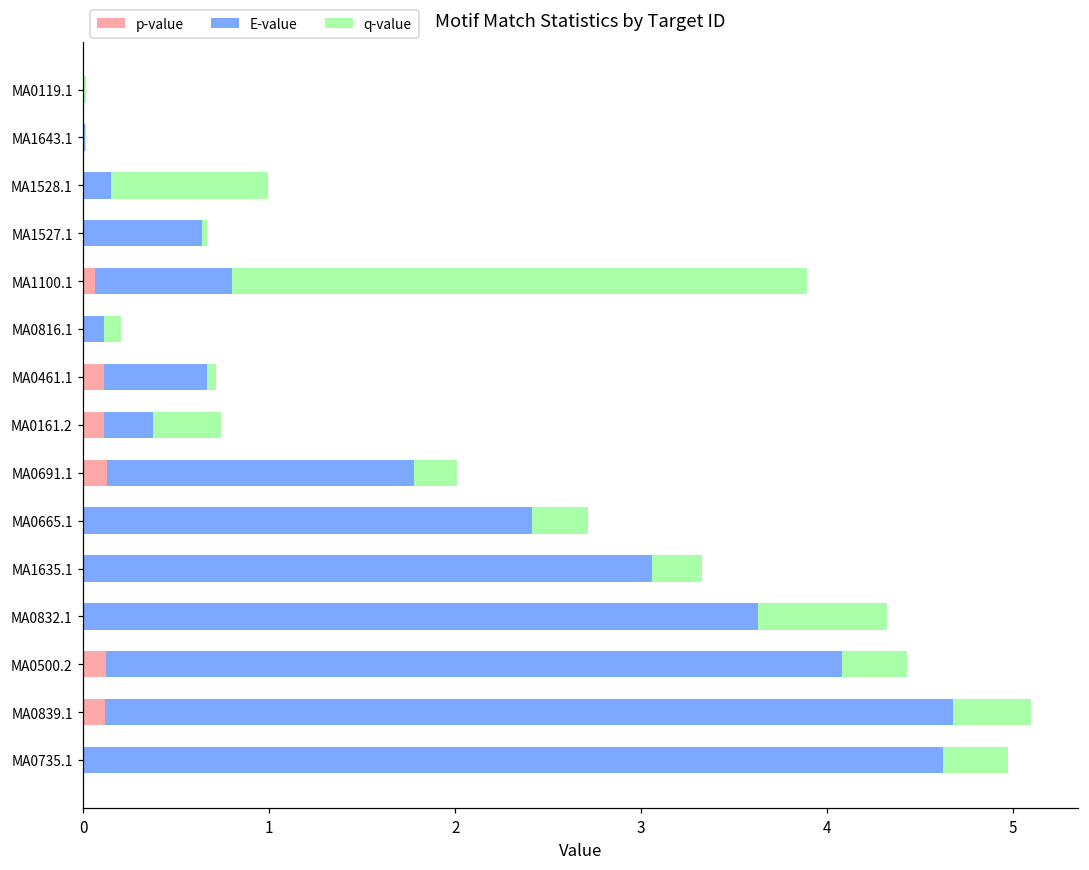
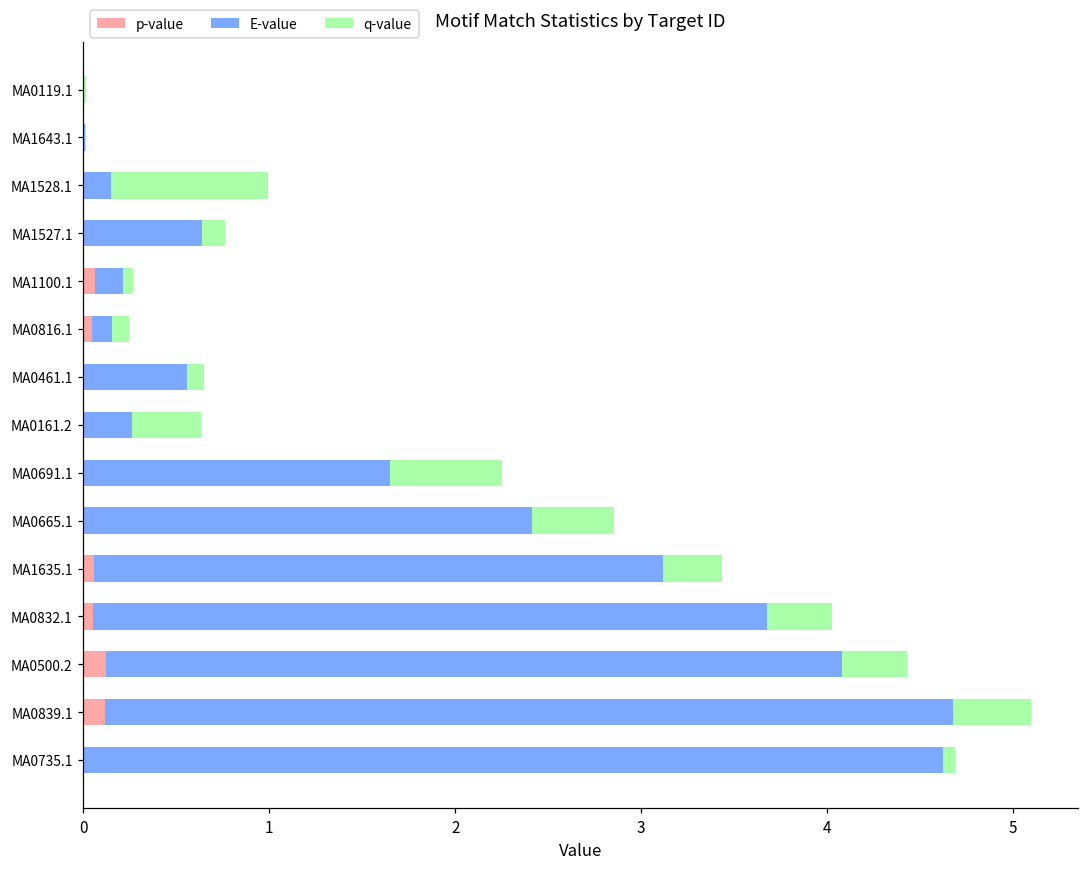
q-value, MA1527.1: 0.03 -> 0.12
E-value, MA1100.1: 0.74 -> 0.15
q-value, MA1100.1: 3.10 -> 0.05
p-value, MA0816.1: 0.00 -> 0.05
p-value, MA0461.1: 0.11 -> 0.00
q-value, MA0461.1: 0.04 -> 0.09
p-value, MA0161.2: 0.11 -> 0.00
p-value, MA0691.1: 0.13 -> 0.00
q-value, MA0691.1: 0.23 -> 0.60
q-value, MA0665.1: 0.30 -> 0.44
p-value, MA1635.1: 0.00 -> 0.06
q-value, MA1635.1: 0.27 -> 0.32
p-value, MA0832.1: 0.00 -> 0.05
q-value, MA0832.1: 0.69 -> 0.35
q-value, MA0735.1: 0.35 -> 0.07
